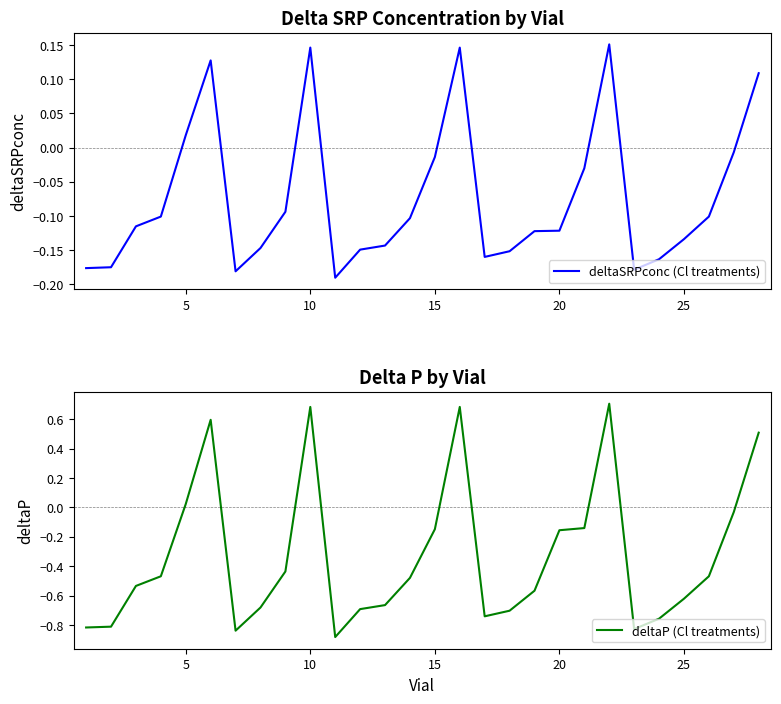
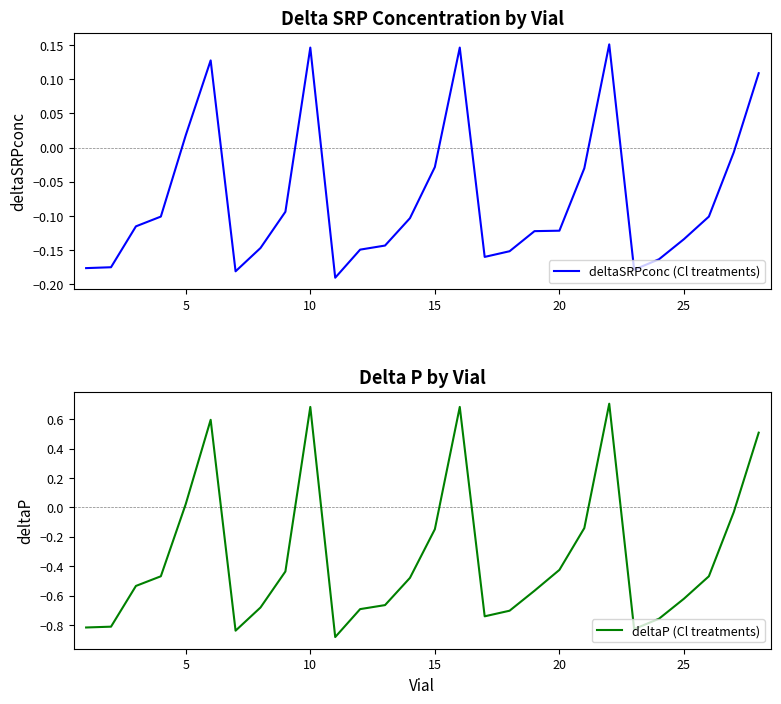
Delta SRP Concentration by Vial, 15: -0.01 -> -0.03
Delta P by Vial, 20: -0.16 -> -0.43
